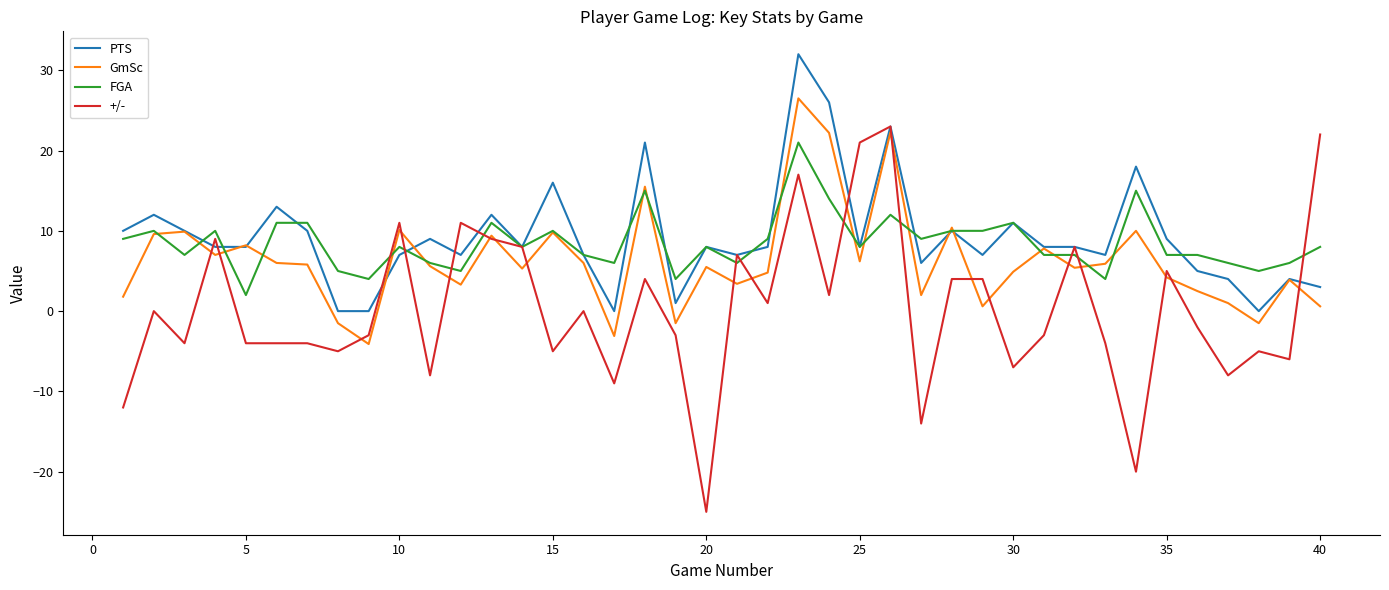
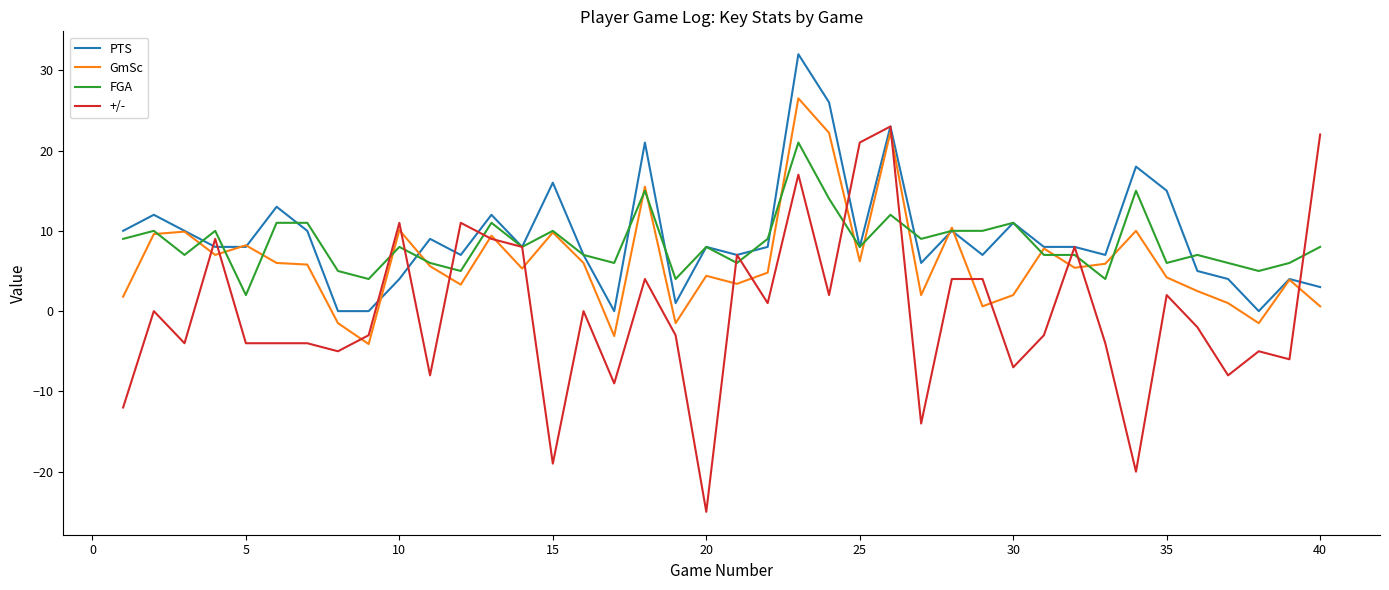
PTS, 10: 7 -> 4
+/-, 15: -5 -> -19
GmSc, 20: 6 -> 4
GmSc, 30: 5 -> 2
PTS, 35: 9 -> 15
FGA, 35: 7 -> 6
+/-, 35: 5 -> 2
